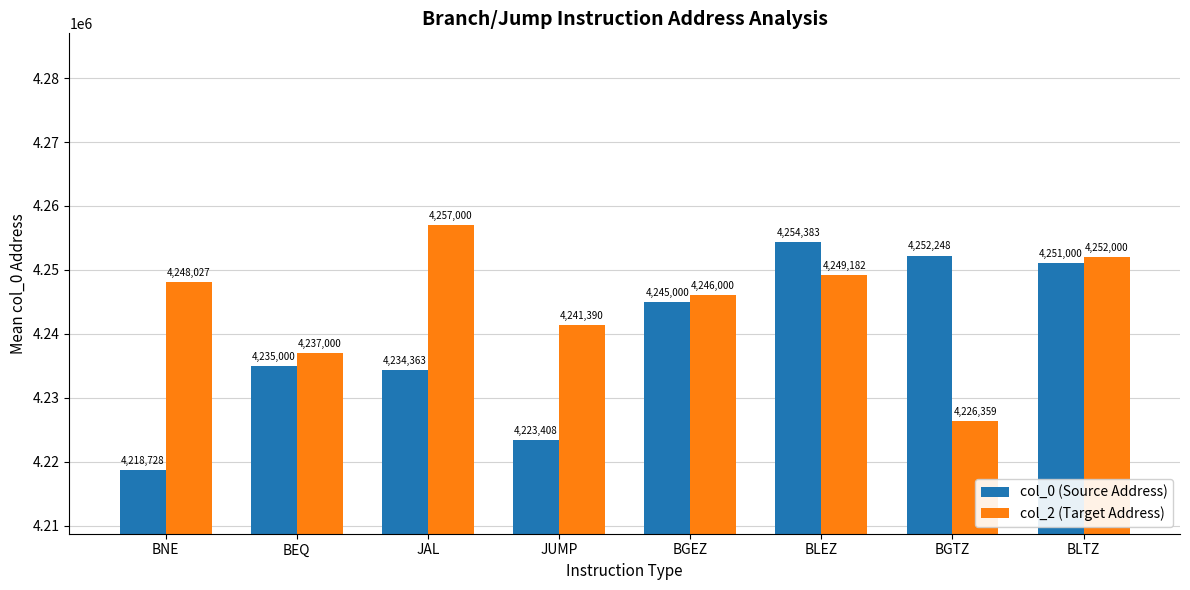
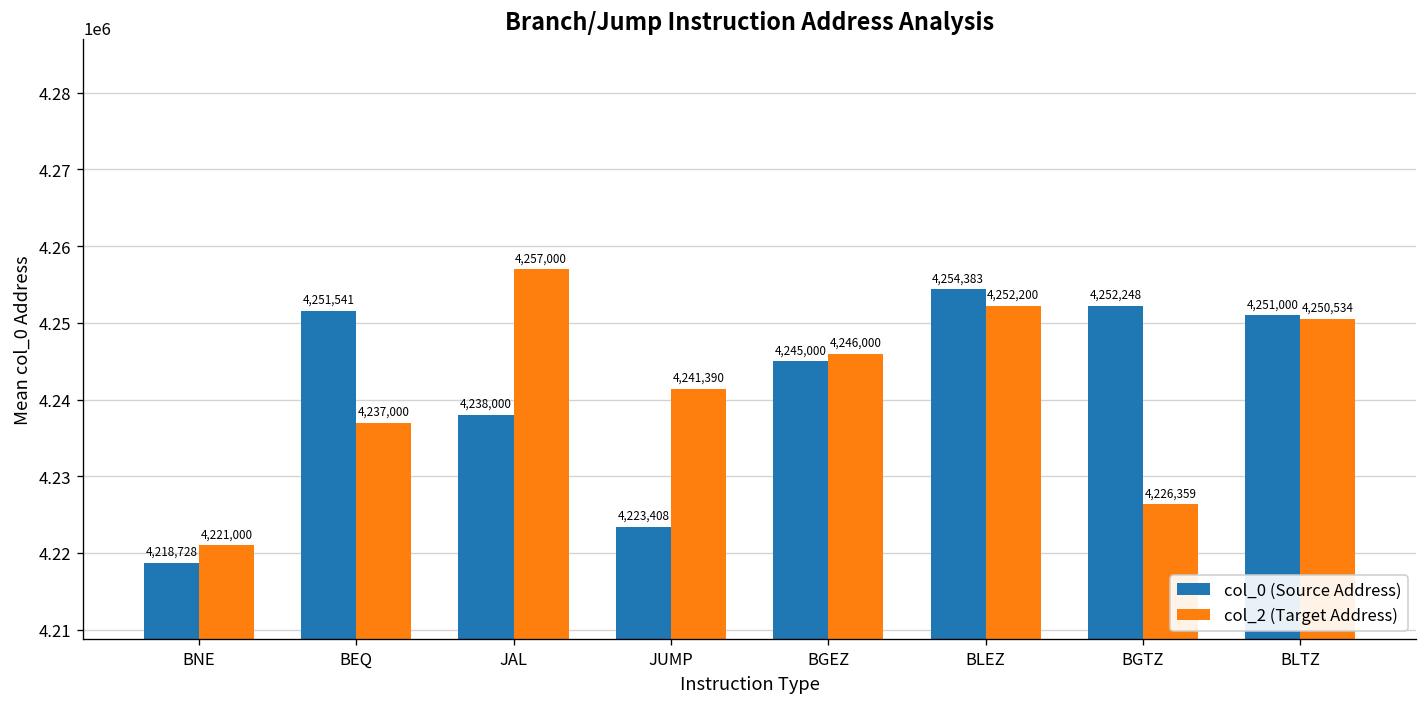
col_2 (Target Address), BNE: 4,248,027 -> 4,221,000
col_0 (Source Address), BEQ: 4,235,000 -> 4,251,541
col_0 (Source Address), JAL: 4,234,363 -> 4,238,000
col_2 (Target Address), BLEZ: 4,249,182 -> 4,252,200
col_2 (Target Address), BLTZ: 4,252,000 -> 4,250,534
